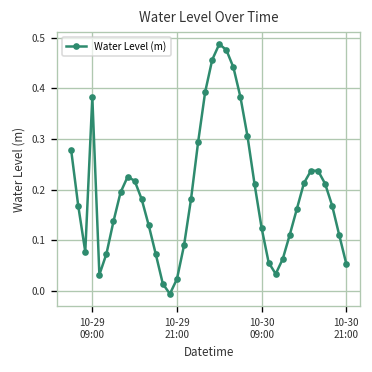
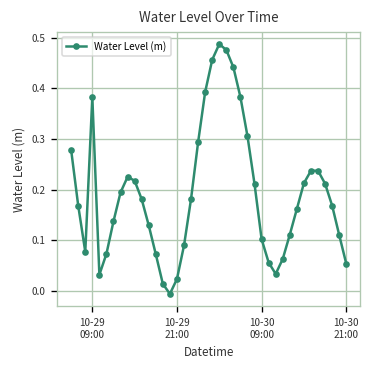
10-30 09:00: 0.12 -> 0.10
